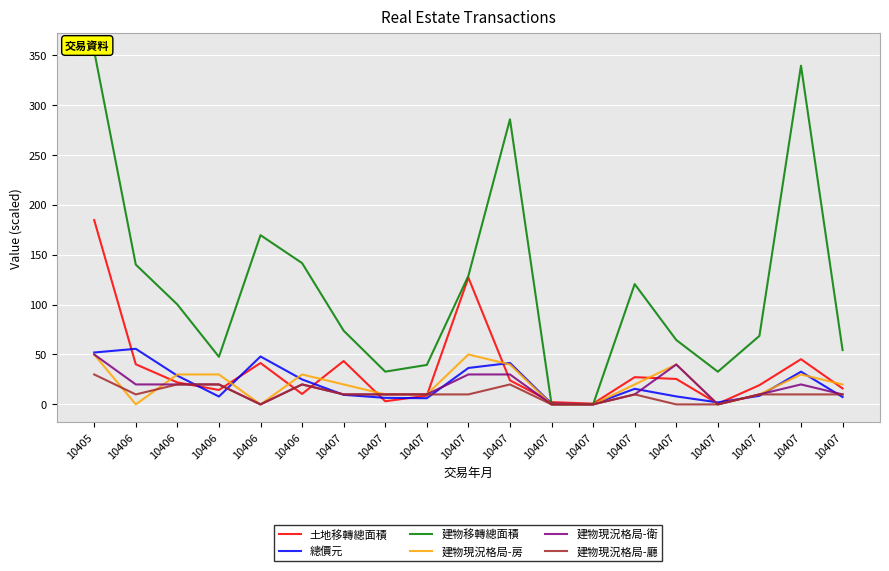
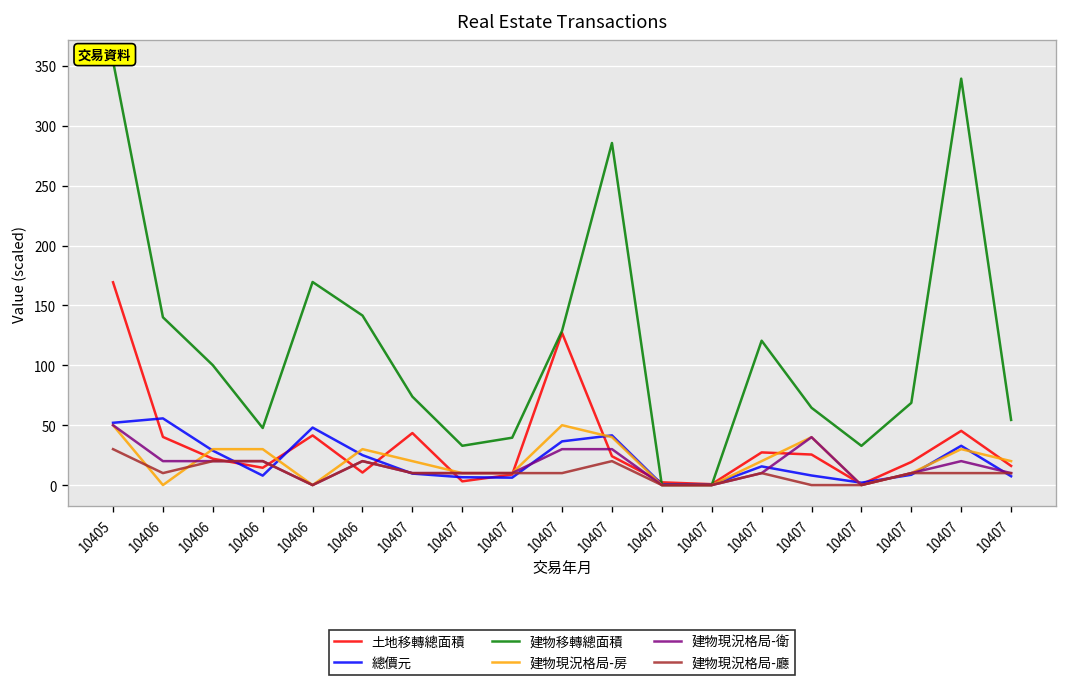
土地移轉總面積, 10405: 180 -> 170
